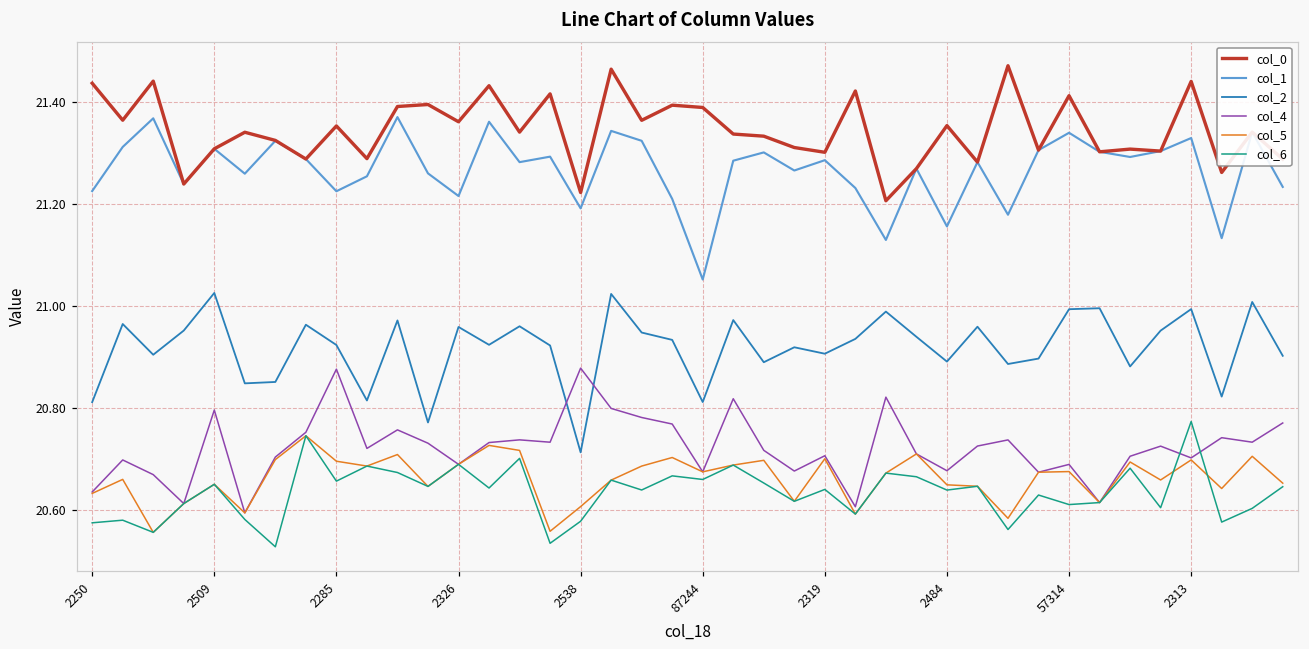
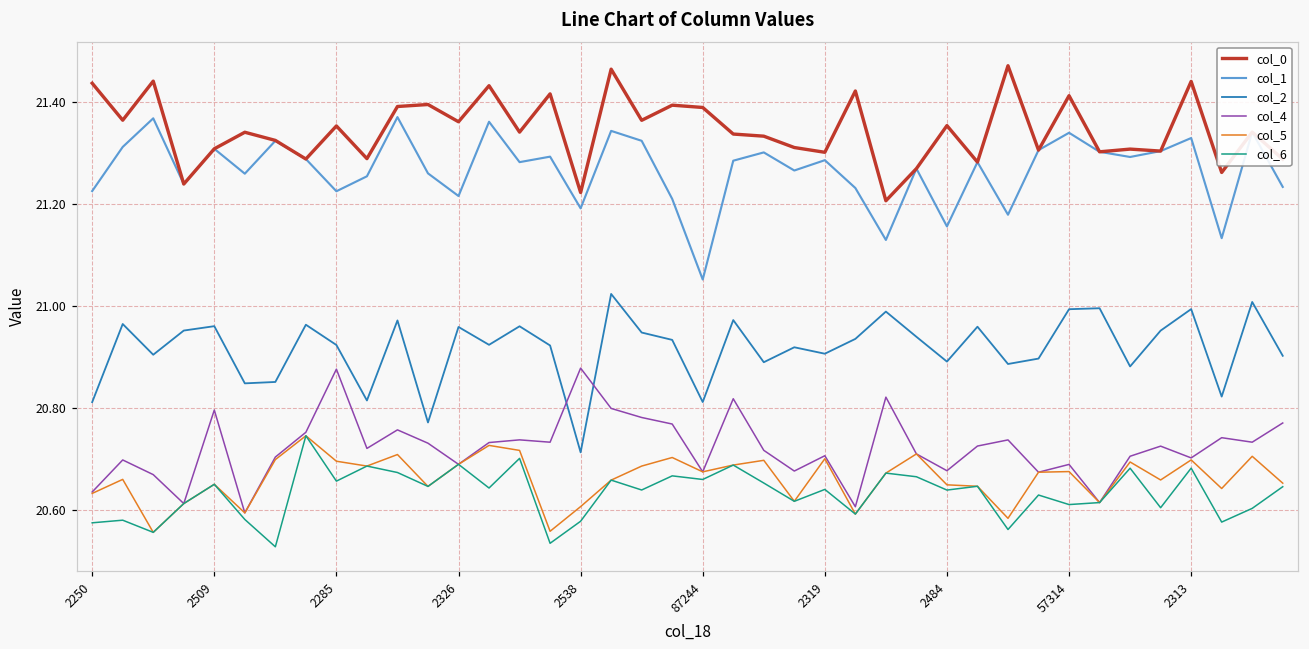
col_2, 2509: 21.03 -> 20.96
col_6, 2313: 20.77 -> 20.68
